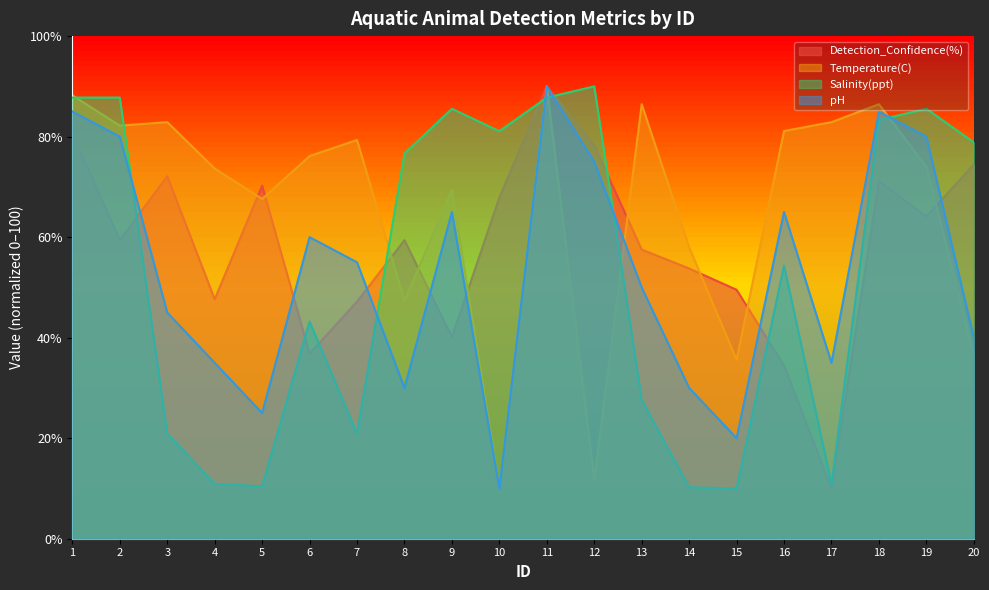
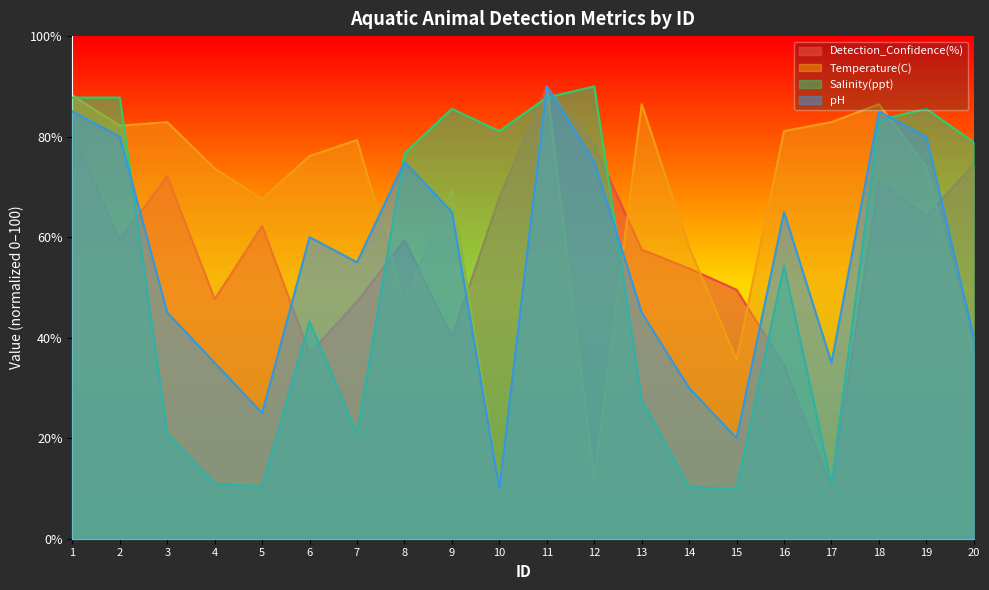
Detection_Confidence(%), 5: 70% -> 62%
pH, 8: 30% -> 75%
pH, 13: 50% -> 45%
